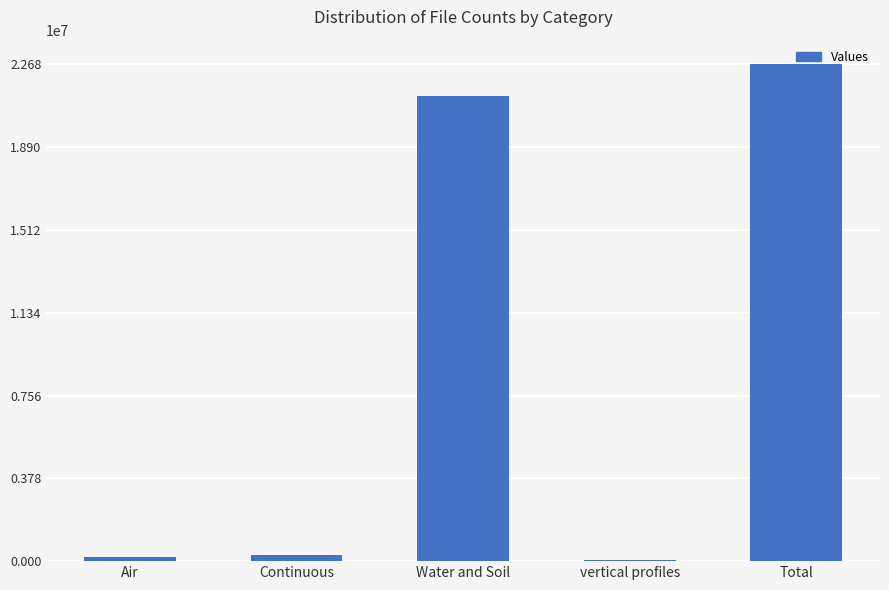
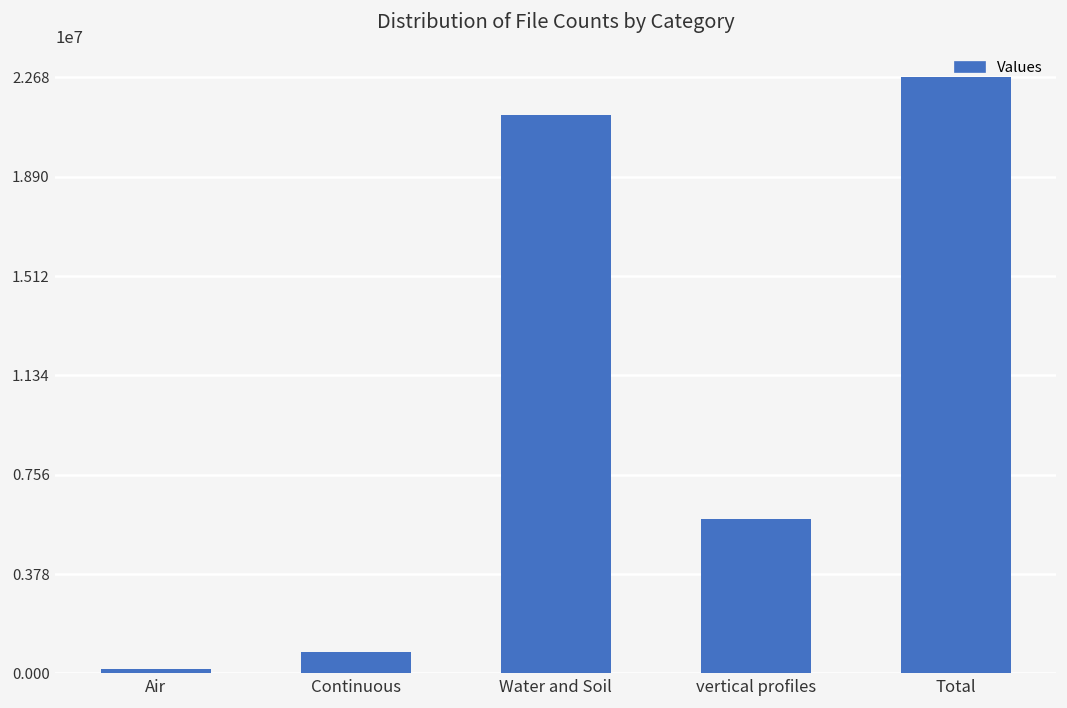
Continuous: 300000 -> 800000
vertical profiles: 100000 -> 5900000
